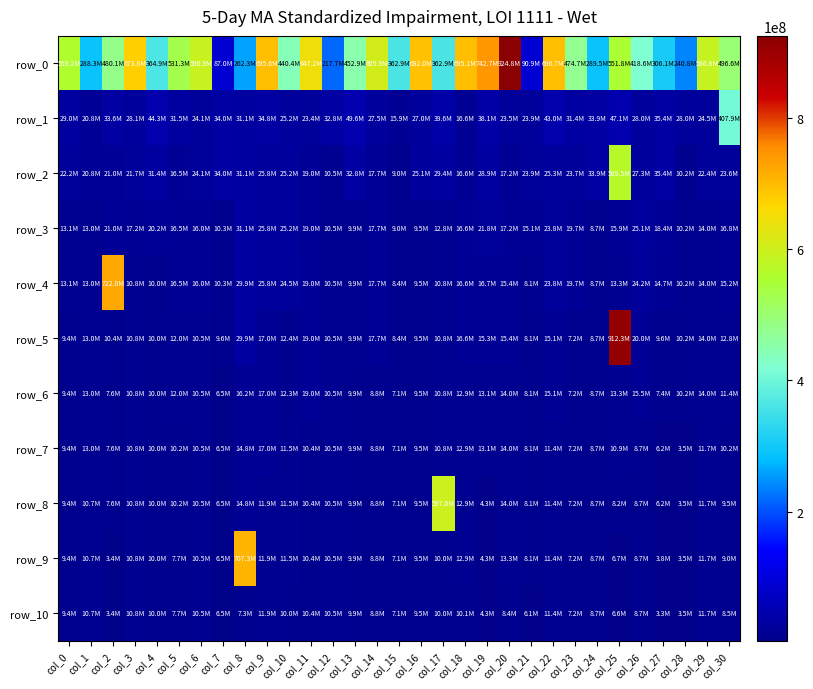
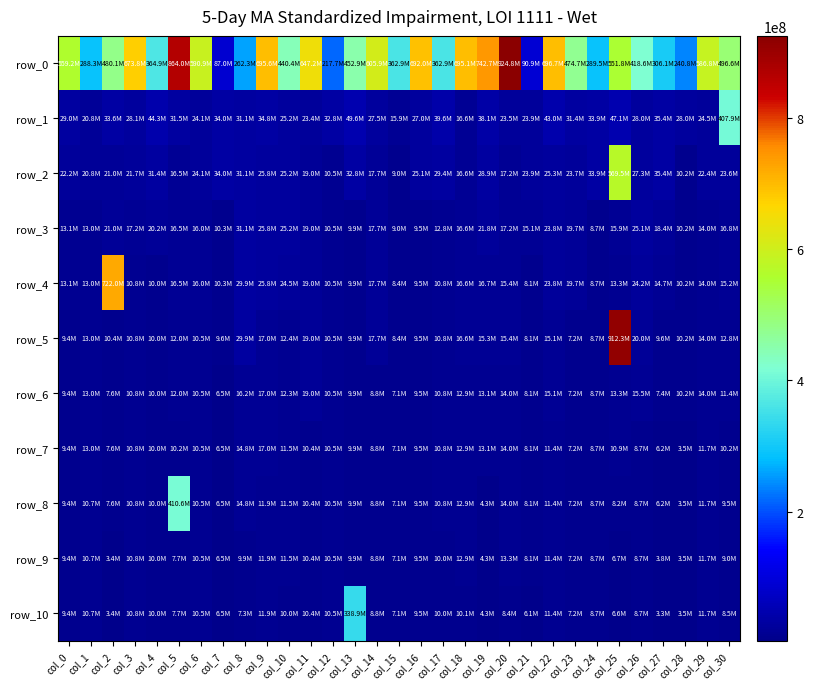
row_0, col_5: 531.3M -> 864.0M
row_8, col_5: 10.2M -> 410.6M
row_8, col_17: 597.0M -> 10.8M
row_9, col_8: 707.3M -> 9.9M
row_10, col_13: 9.9M -> 338.9M
